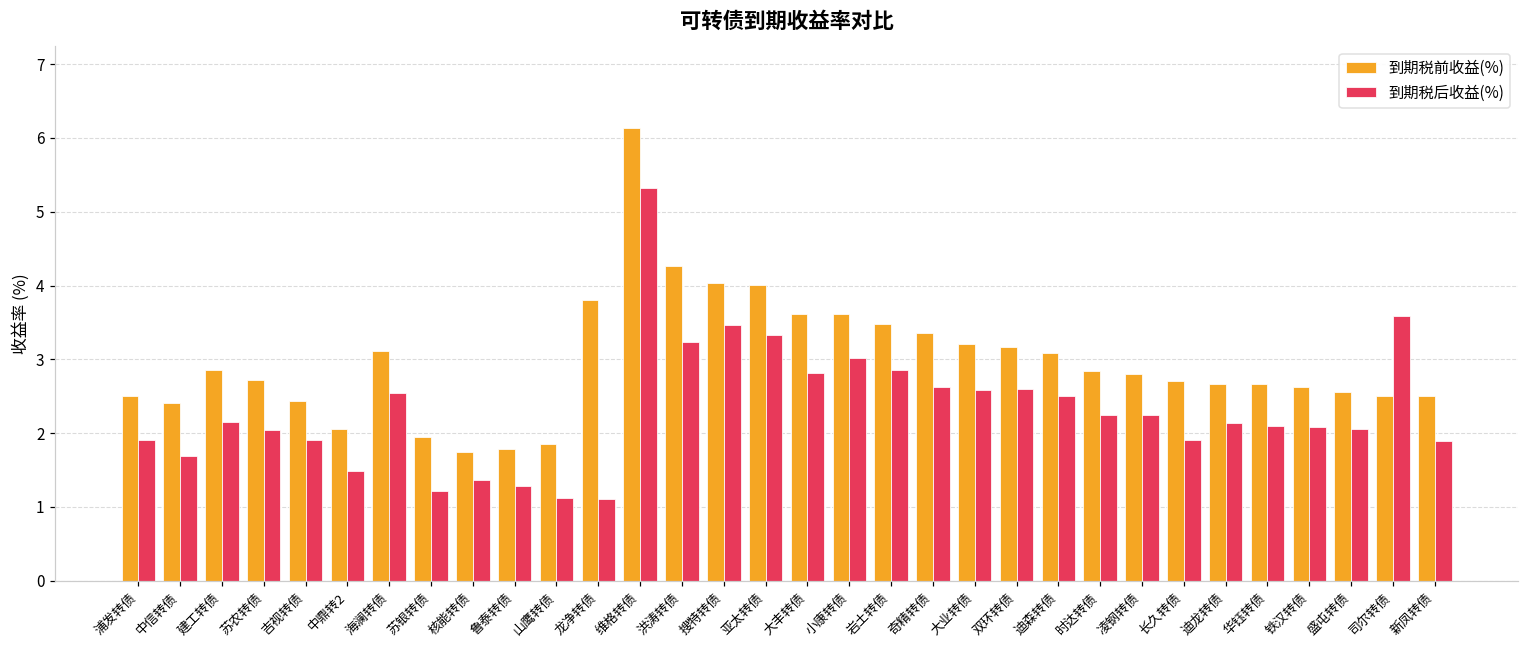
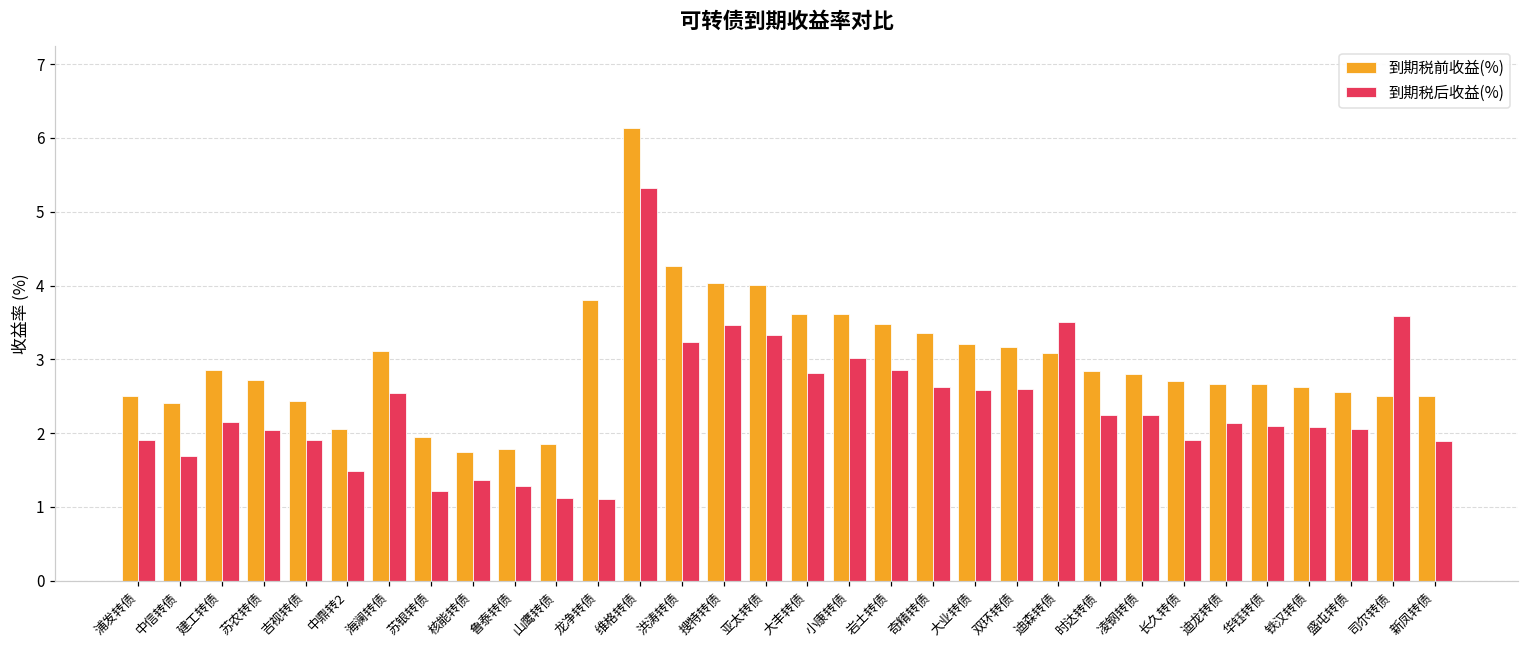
到期税后收益(%), 迪森转债: 2.5 -> 3.5
